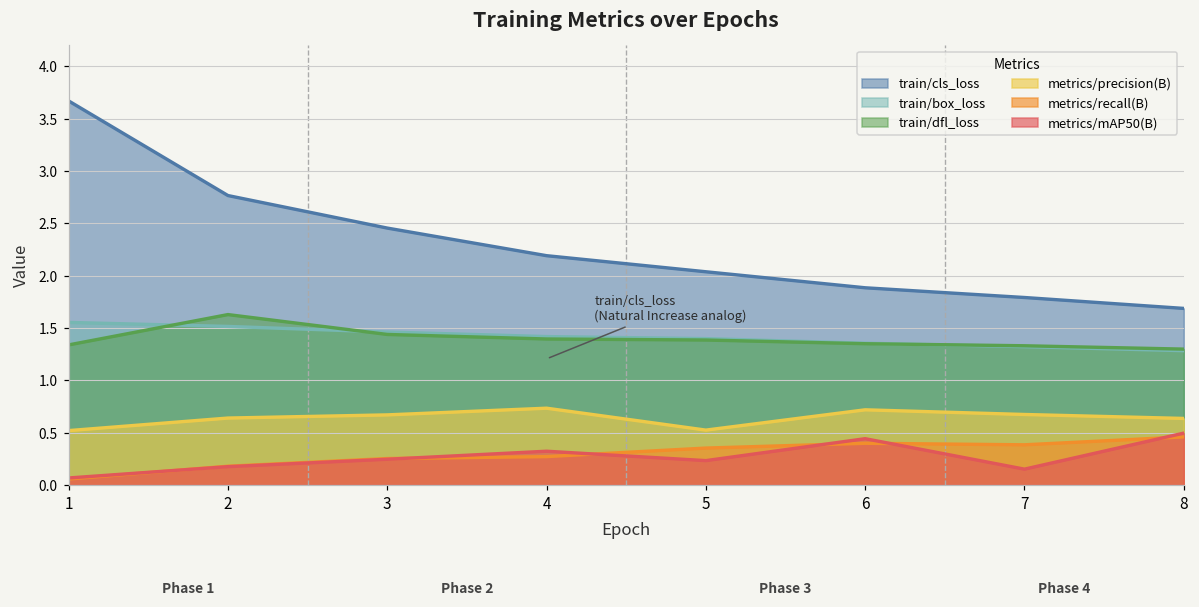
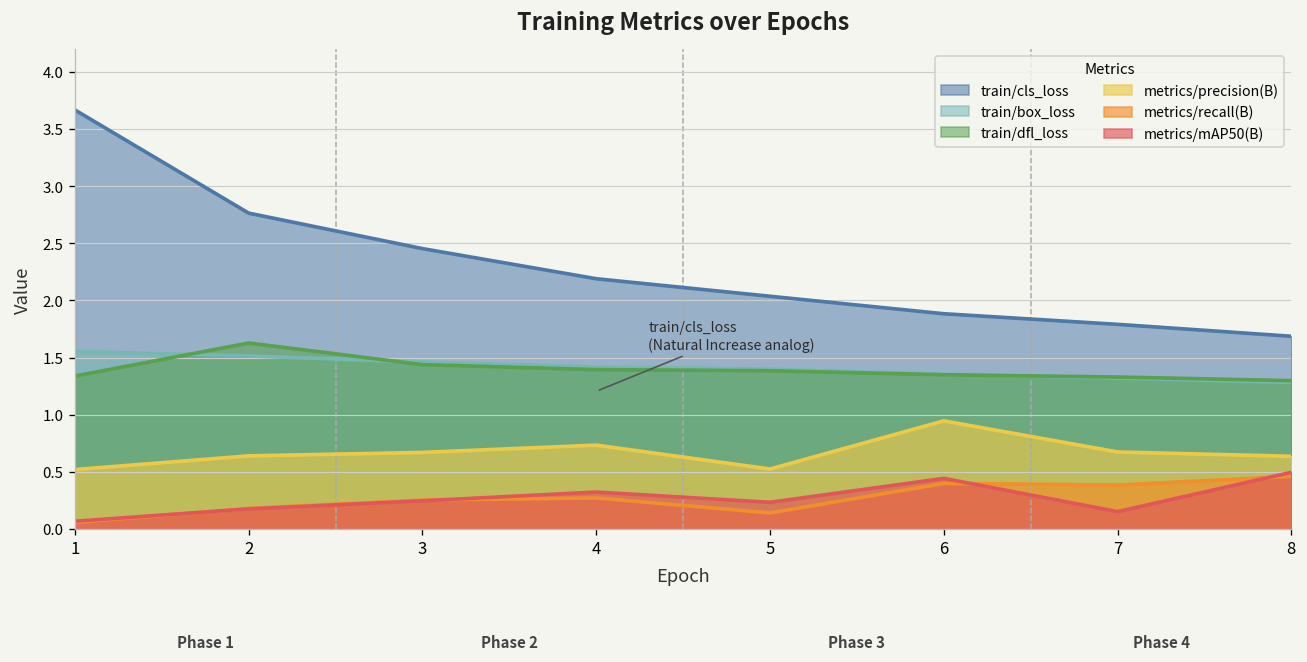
metrics/recall(B), 5: 0.4 -> 0.1
metrics/precision(B), 6: 0.7 -> 0.9
